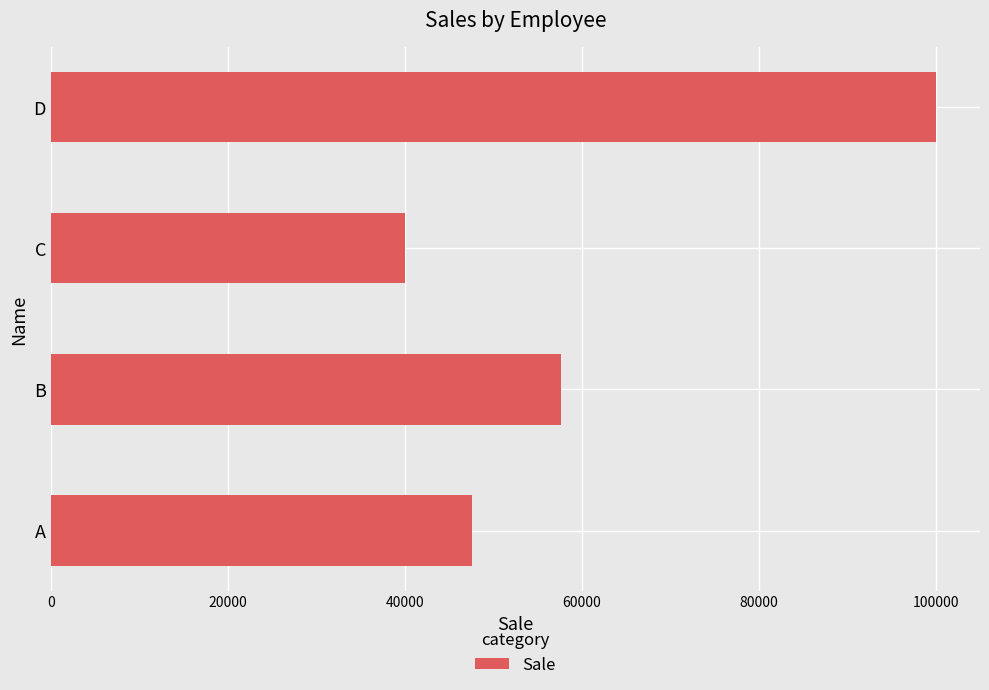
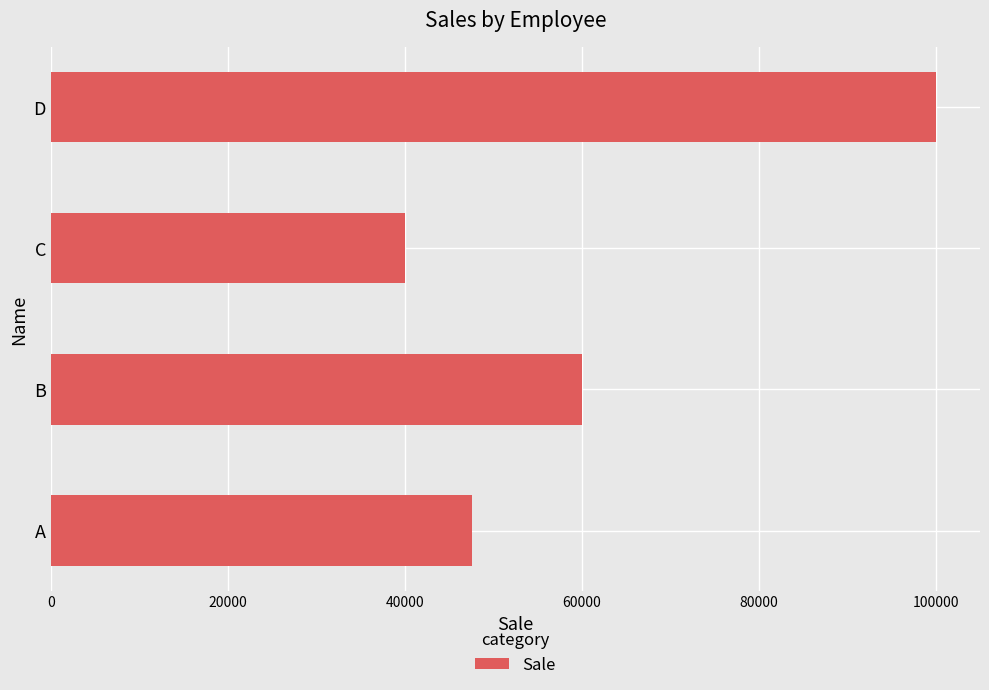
B: 58000 -> 60000
